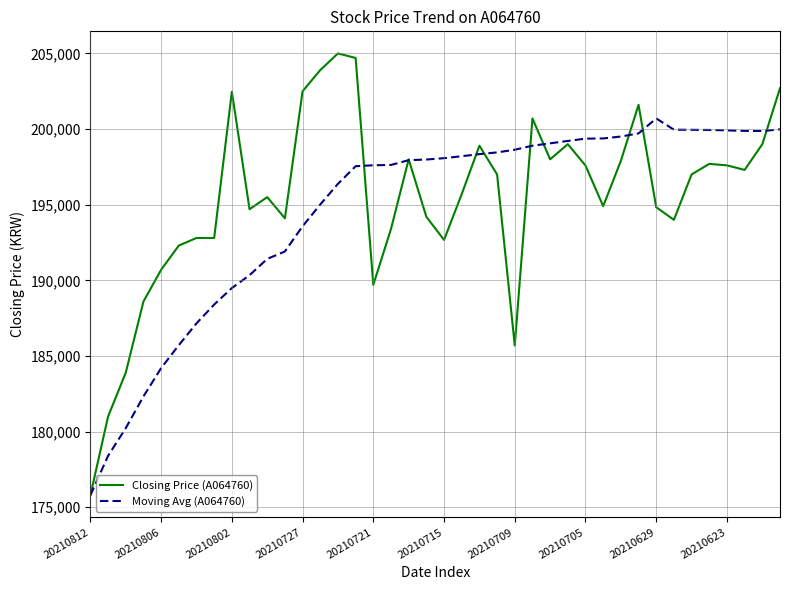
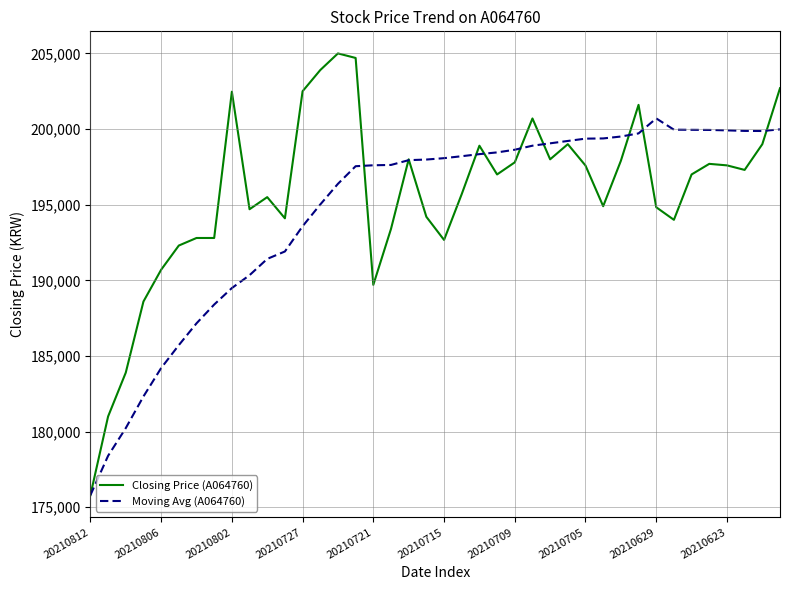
Closing Price (A064760), 20210709: 185,700 -> 197,800
